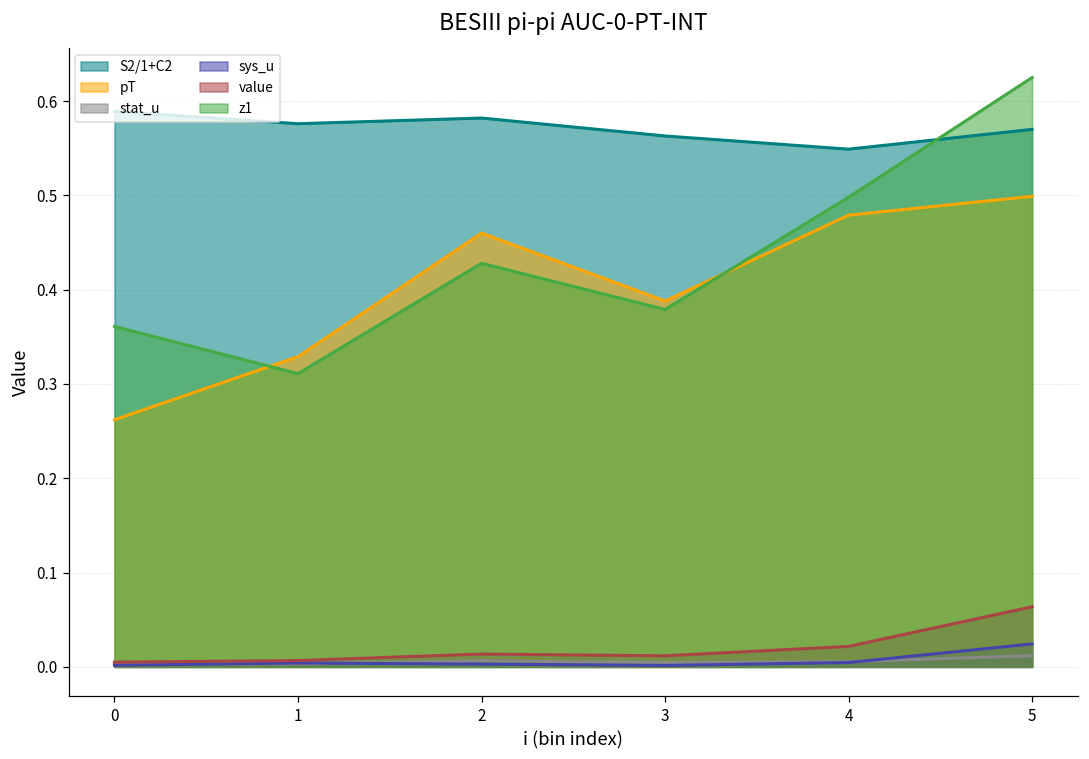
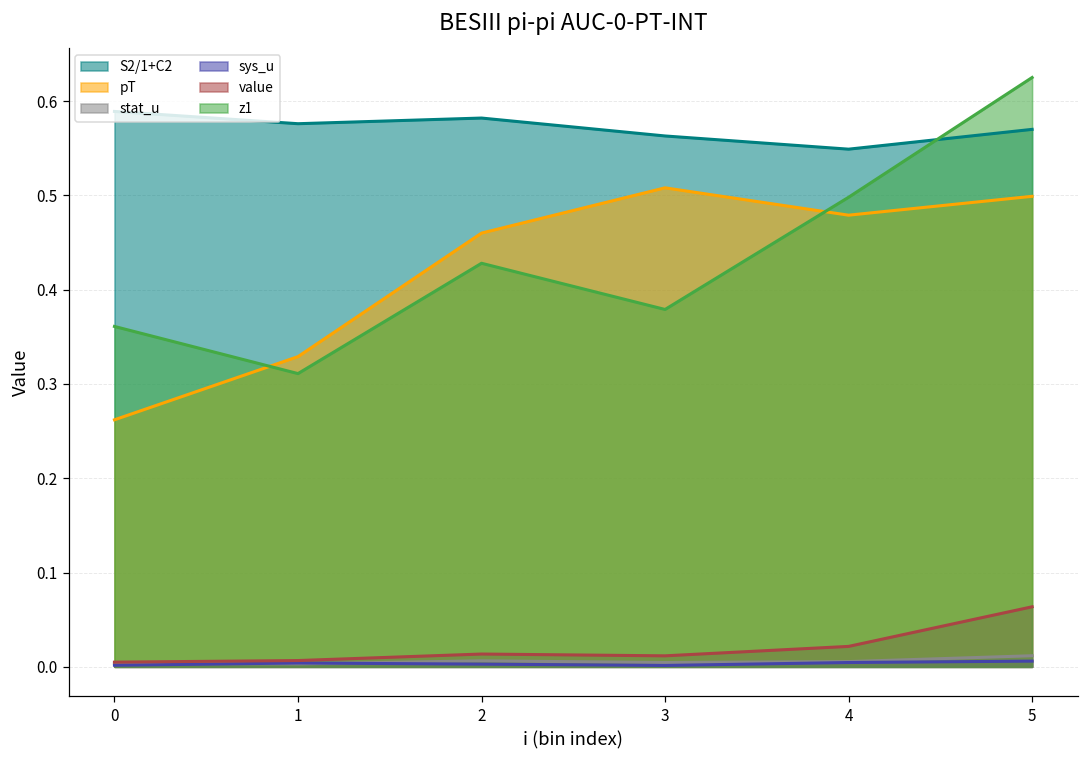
pT, 3: 0.39 -> 0.51
sys_u, 5: 0.02 -> 0.01
